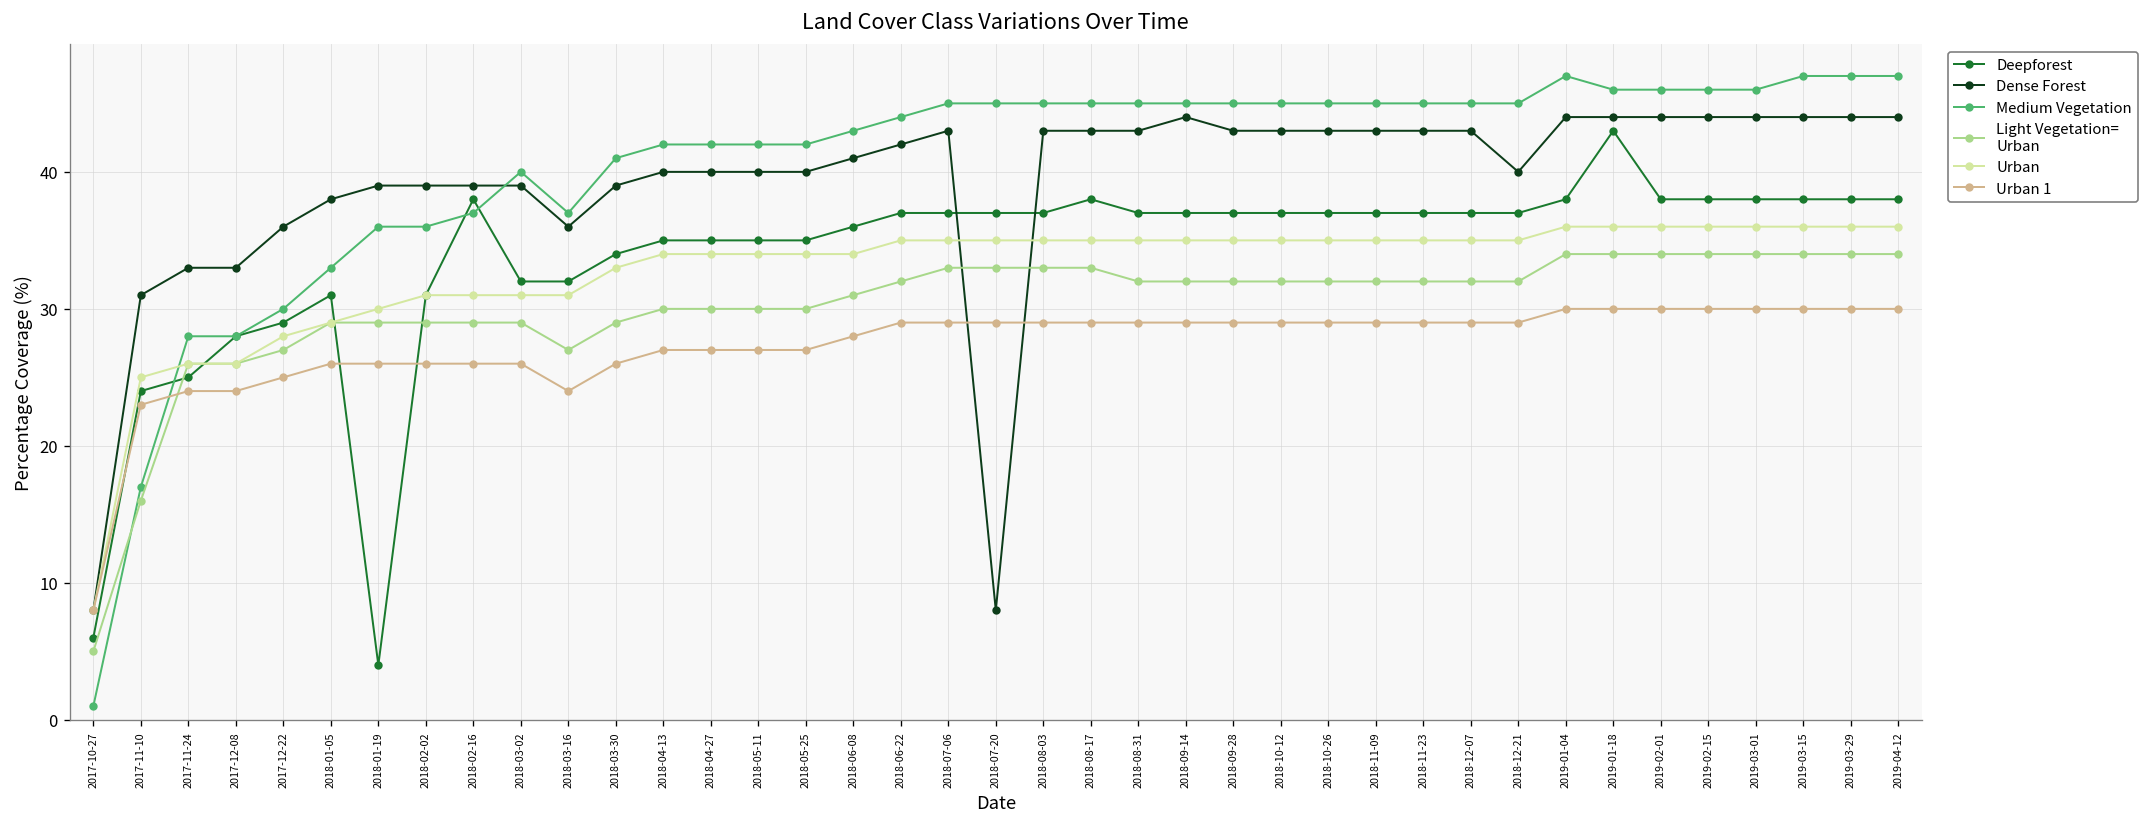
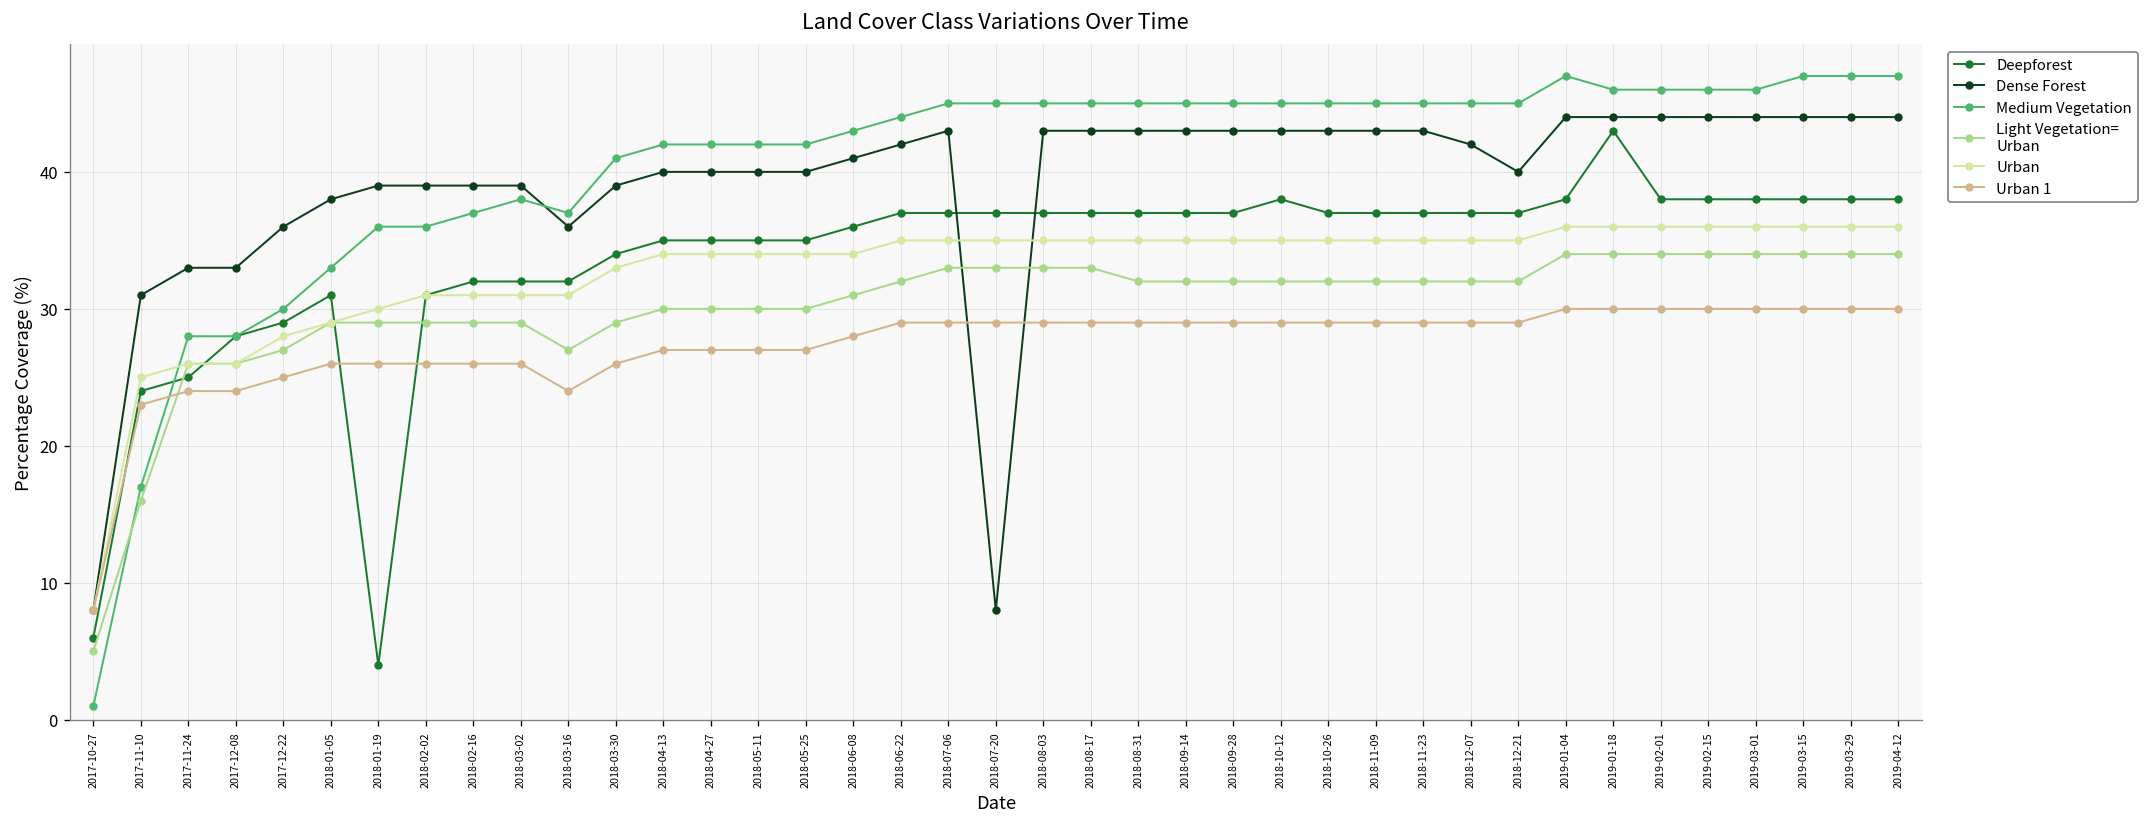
Deepforest, 2018-02-16: 38 -> 32
Medium Vegetation, 2018-03-02: 40 -> 38
Deepforest, 2018-08-17: 38 -> 37
Dense Forest, 2018-09-14: 44 -> 43
Deepforest, 2018-10-12: 37 -> 38
Dense Forest, 2018-12-07: 43 -> 42
